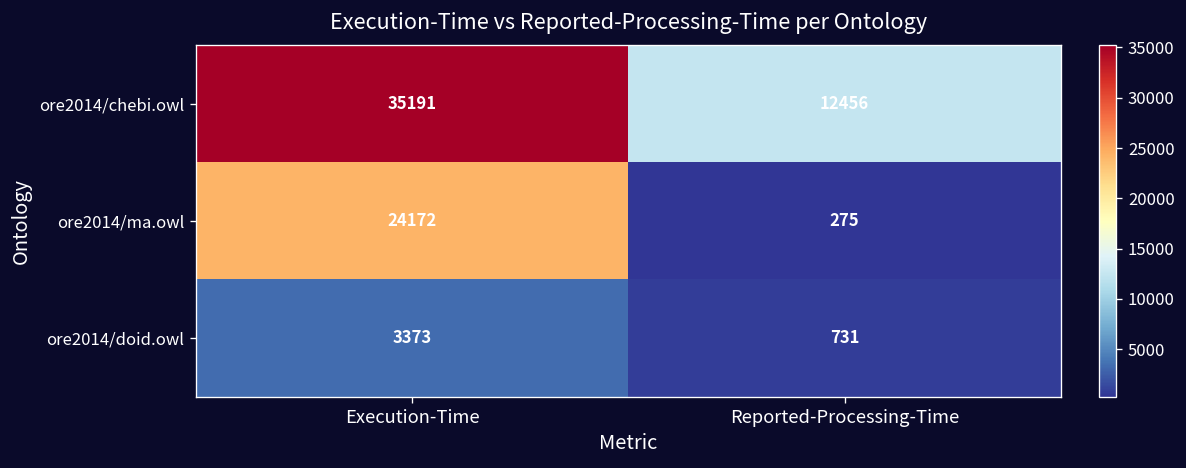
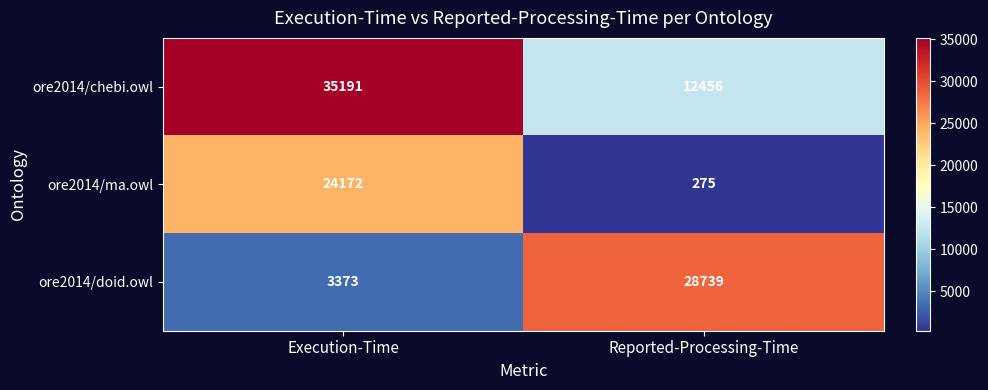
ore2014/doid.owl, Reported-Processing-Time: 731 -> 28739
